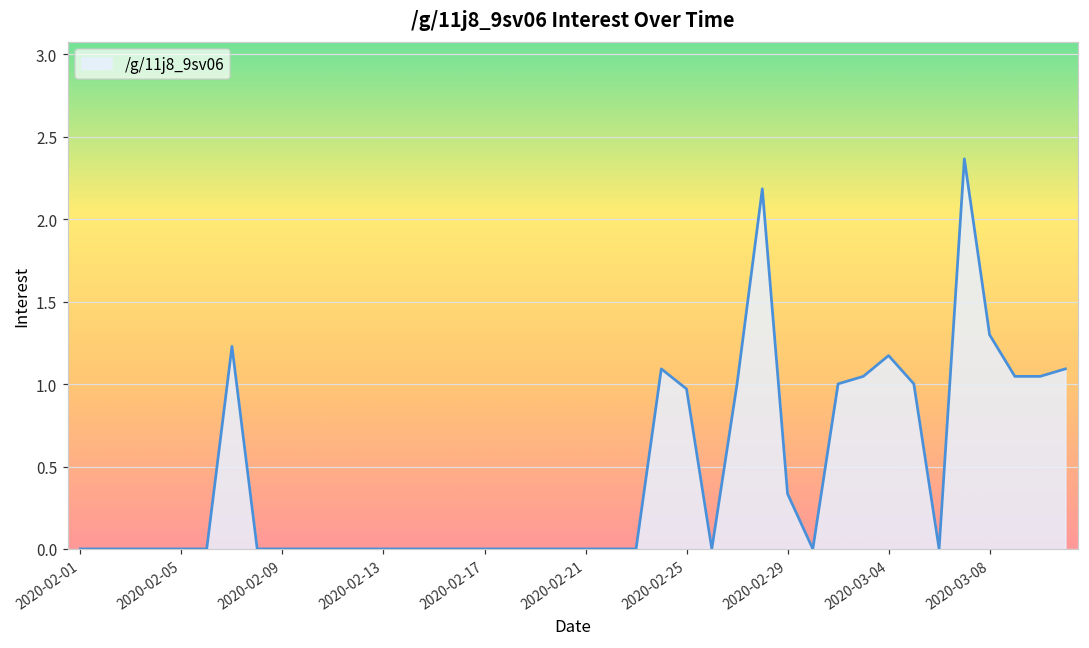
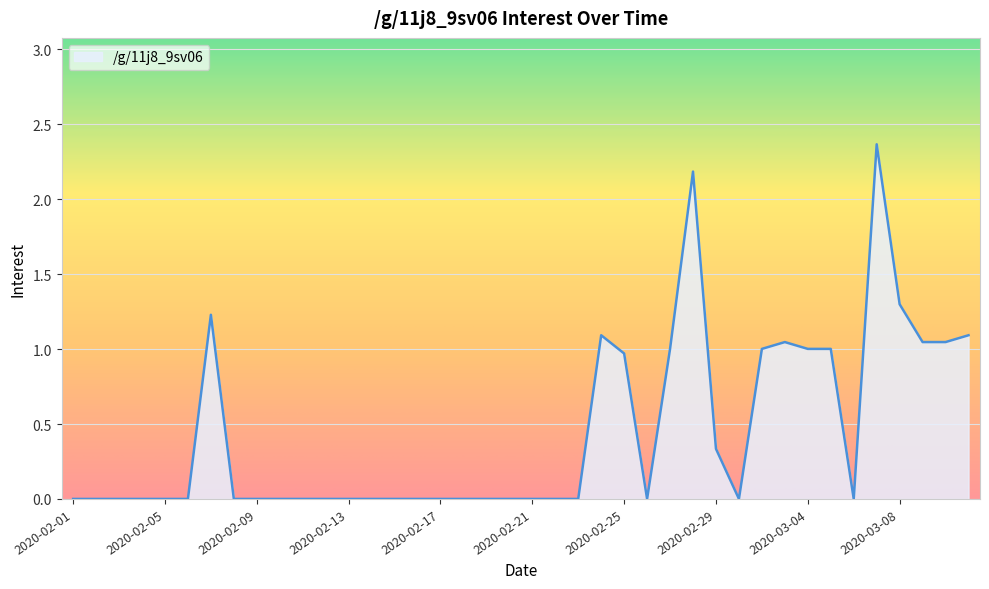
2020-03-04: 1.17 -> 1.00
